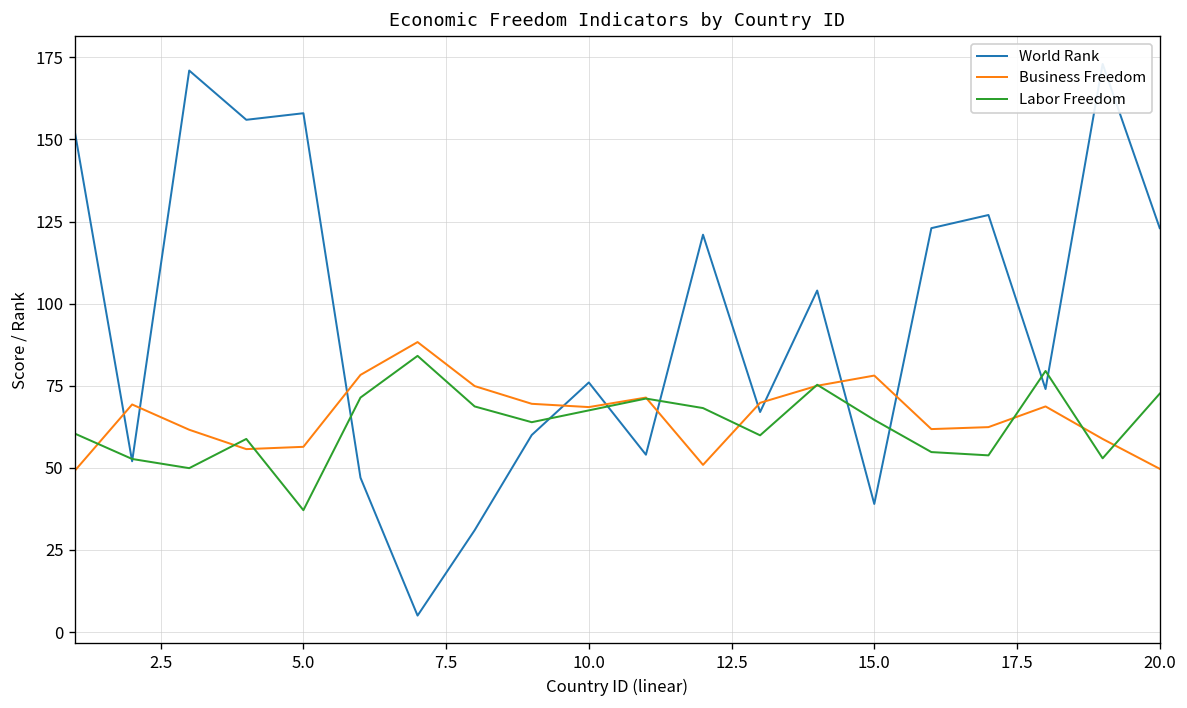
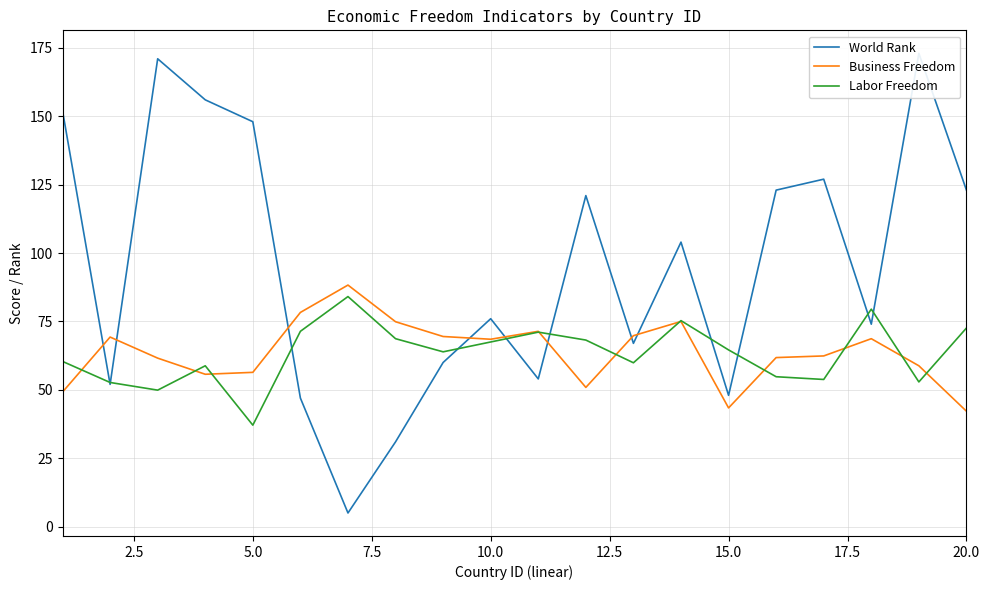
World Rank, 5.0: 158 -> 148
World Rank, 15.0: 39 -> 48
Business Freedom, 15.0: 78 -> 43
Business Freedom, 20.0: 50 -> 42
